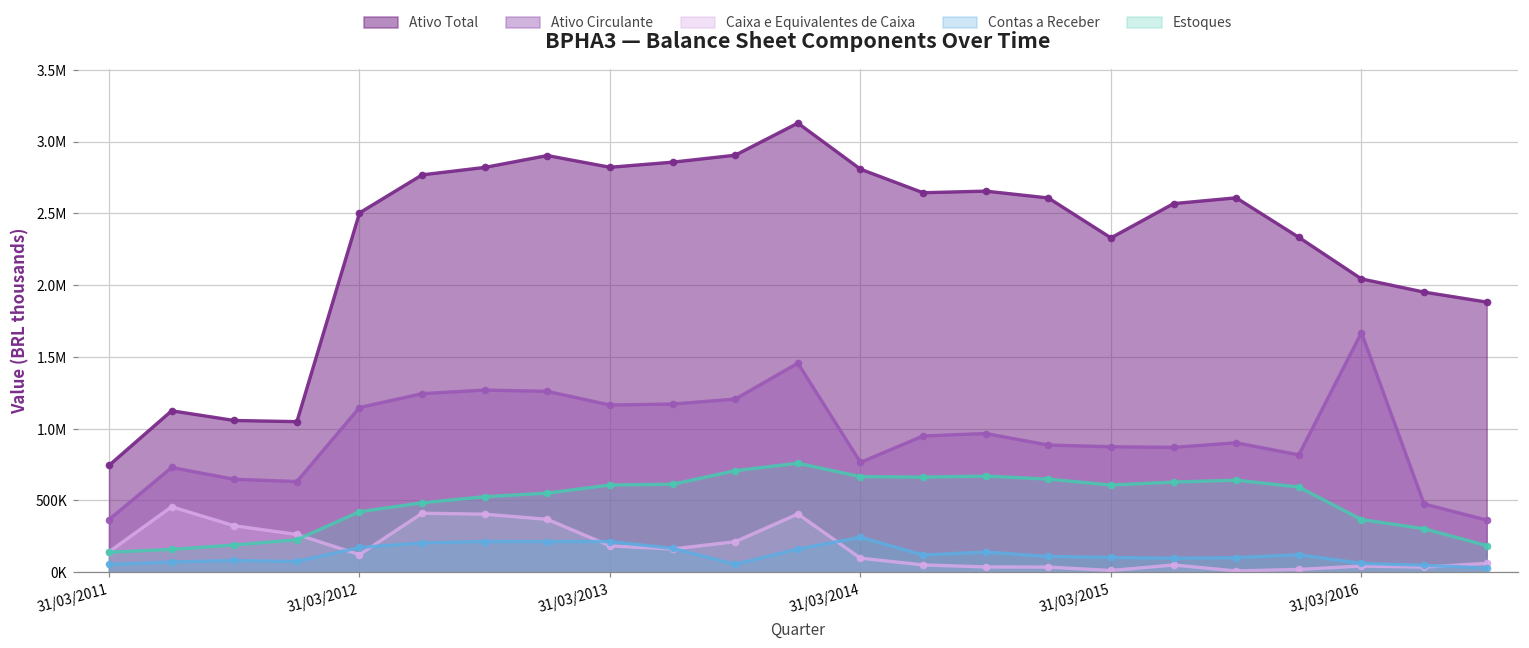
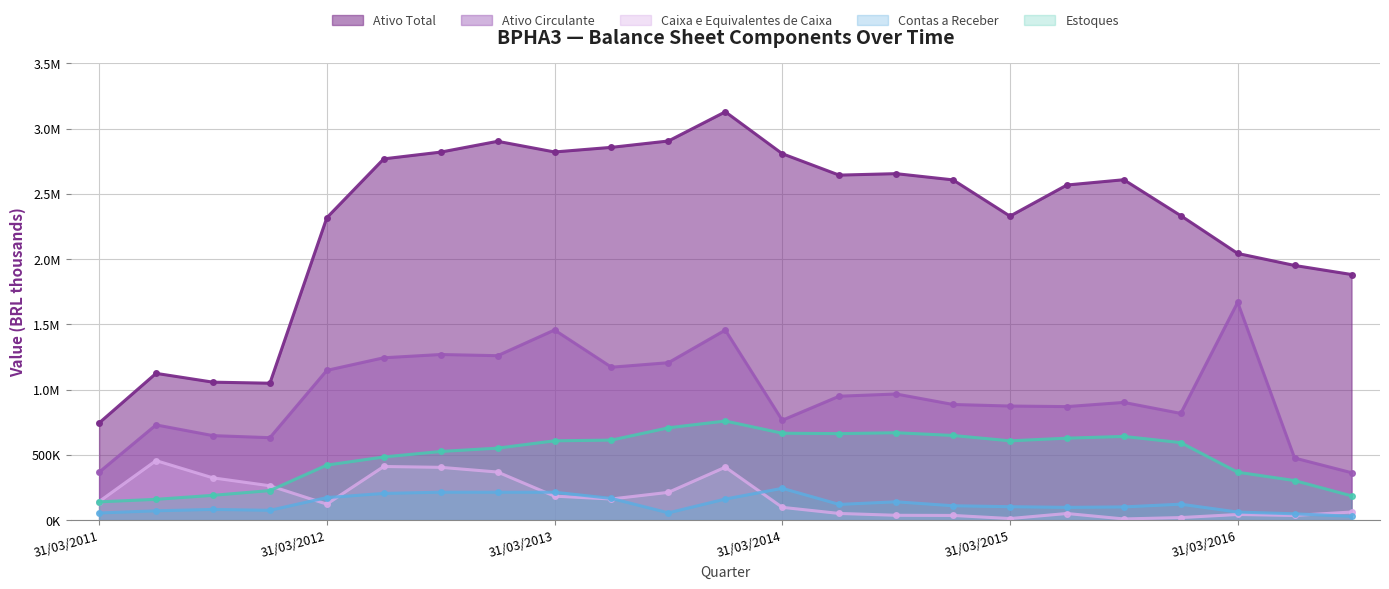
Ativo Total, 31/03/2012: 2500000 -> 2320000
Ativo Circulante, 31/03/2013: 1170000 -> 1460000
